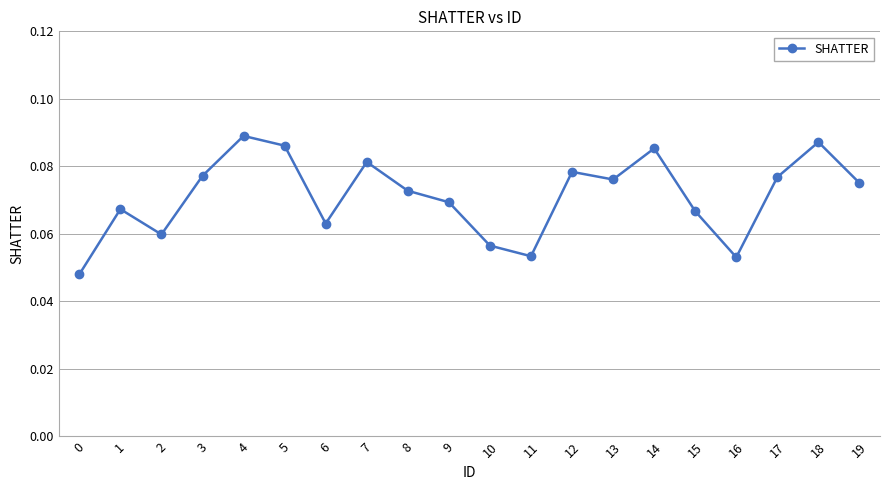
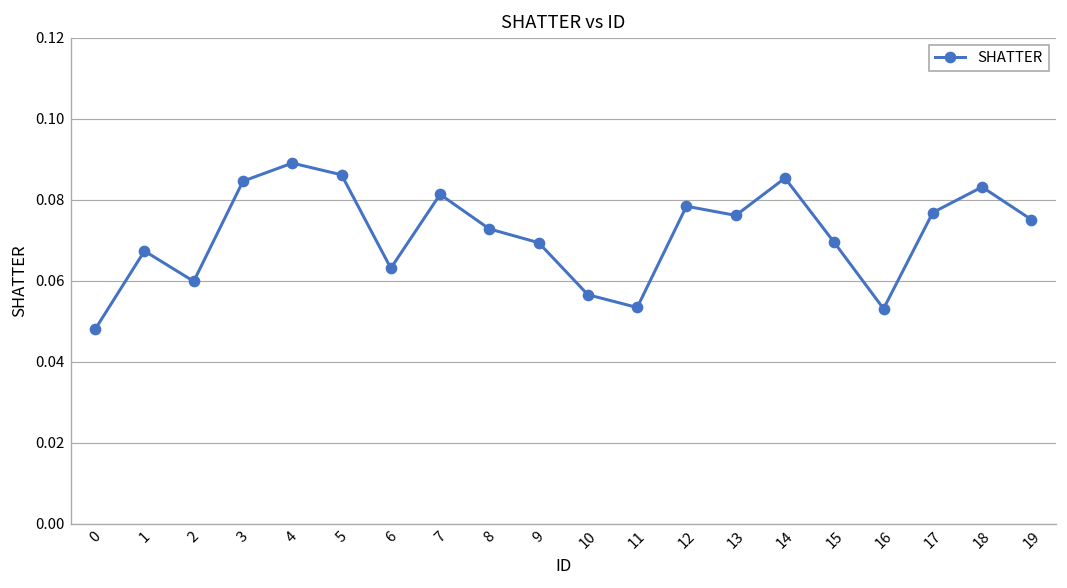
3: 0.077 -> 0.085
15: 0.067 -> 0.069
18: 0.087 -> 0.083
